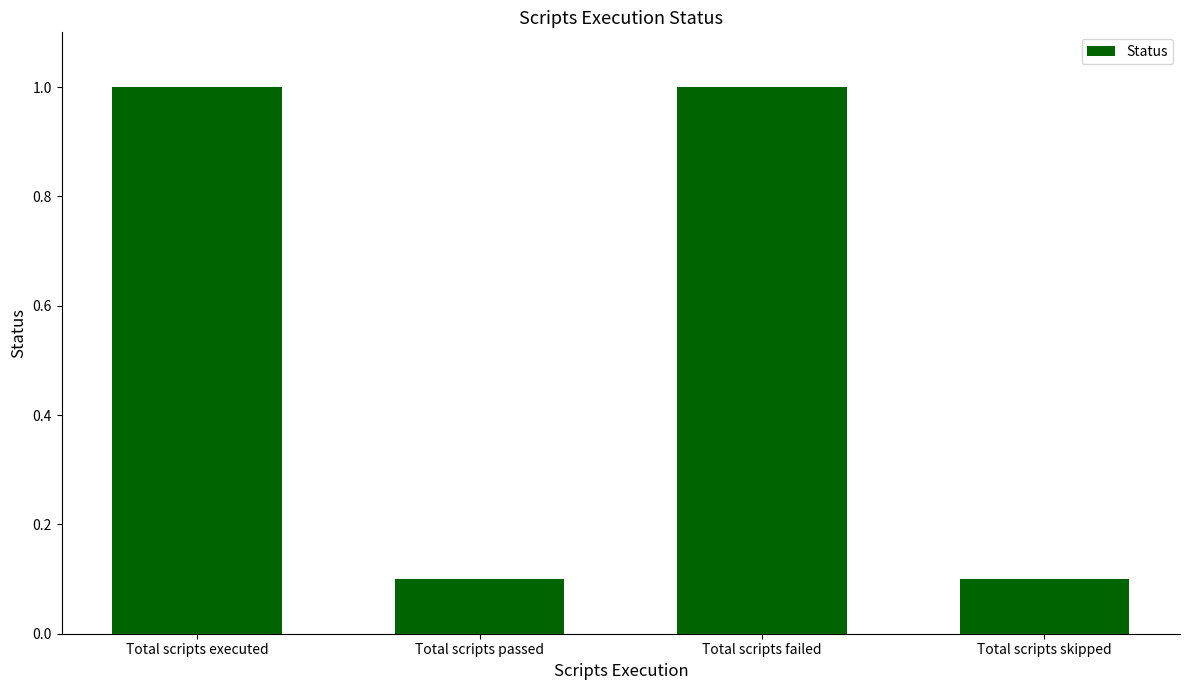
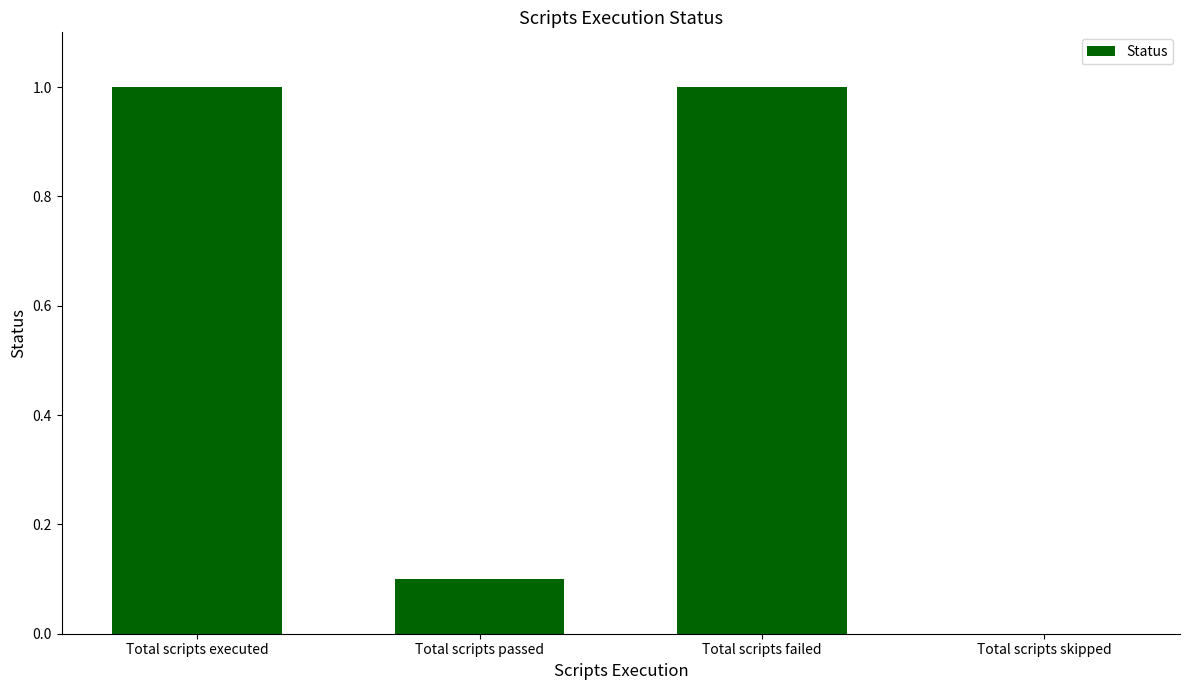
Total scripts skipped: 0.1 -> 0.0
